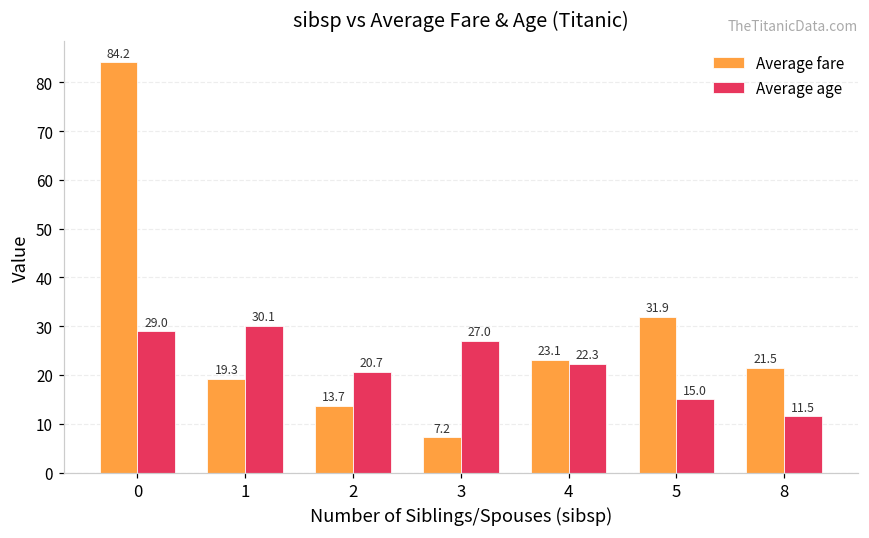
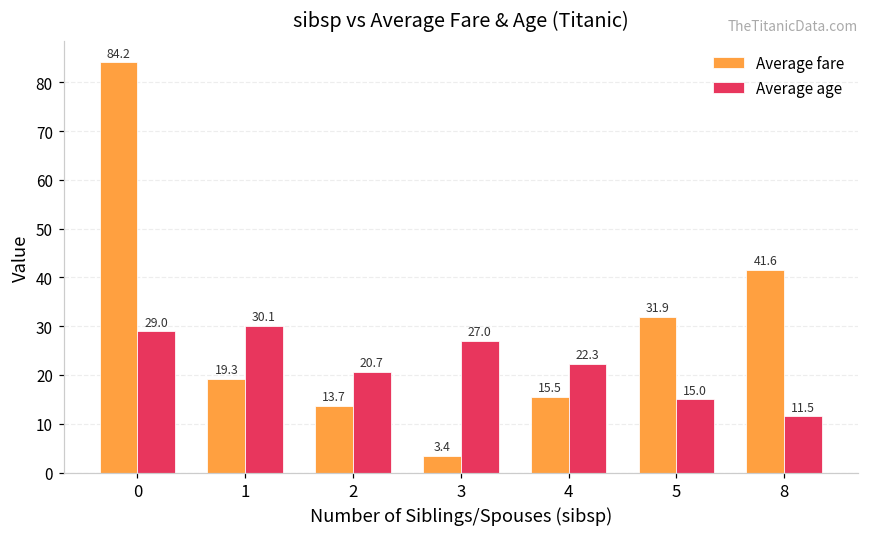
Average fare, 3: 7.2 -> 3.4
Average fare, 4: 23.1 -> 15.5
Average fare, 8: 21.5 -> 41.6
